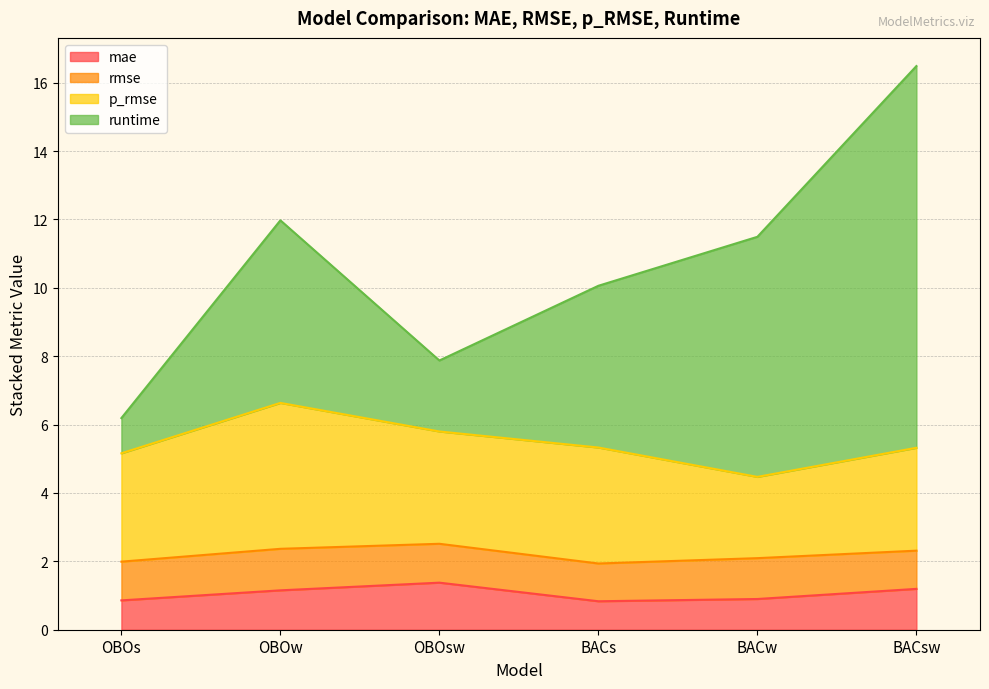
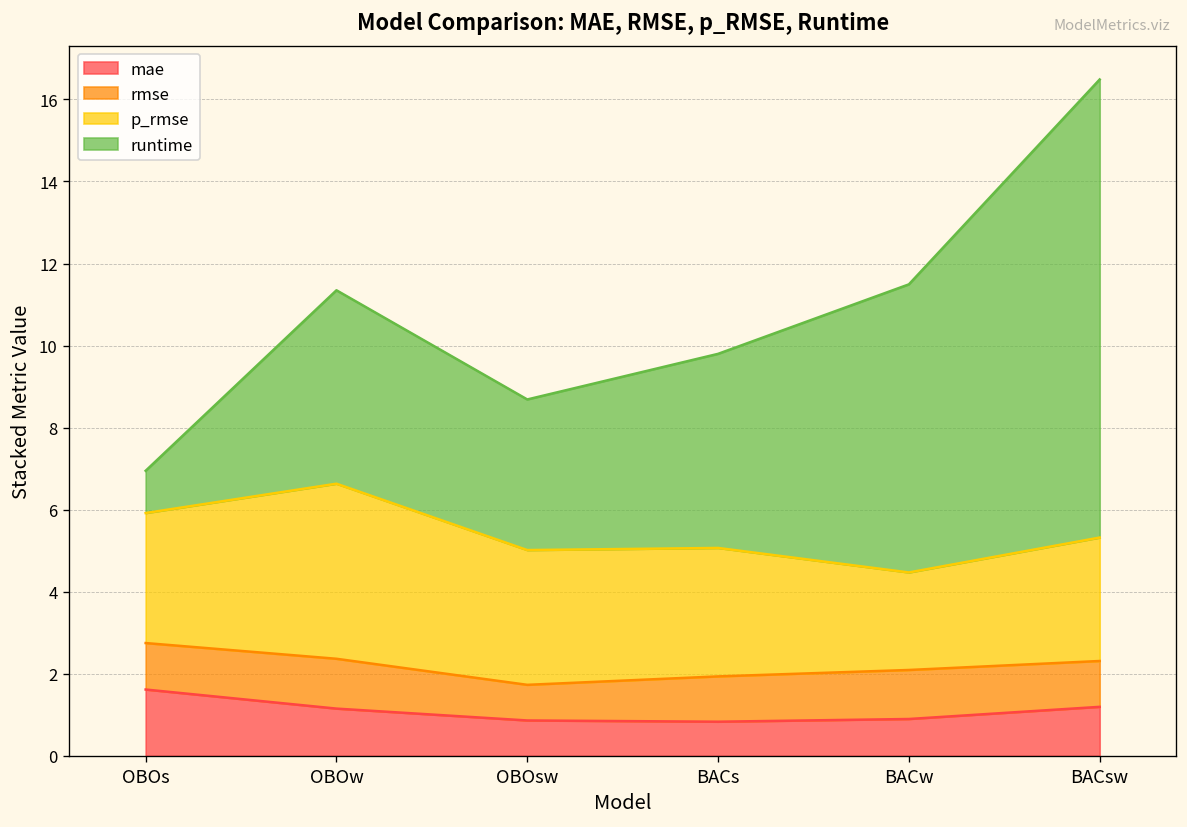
mae, OBOs: 0.9 -> 1.6
runtime, OBOw: 5.3 -> 4.7
mae, OBOsw: 1.4 -> 0.9
rmse, OBOsw: 1.1 -> 0.9
runtime, OBOsw: 2.1 -> 3.7
p_rmse, BACs: 3.4 -> 3.1
